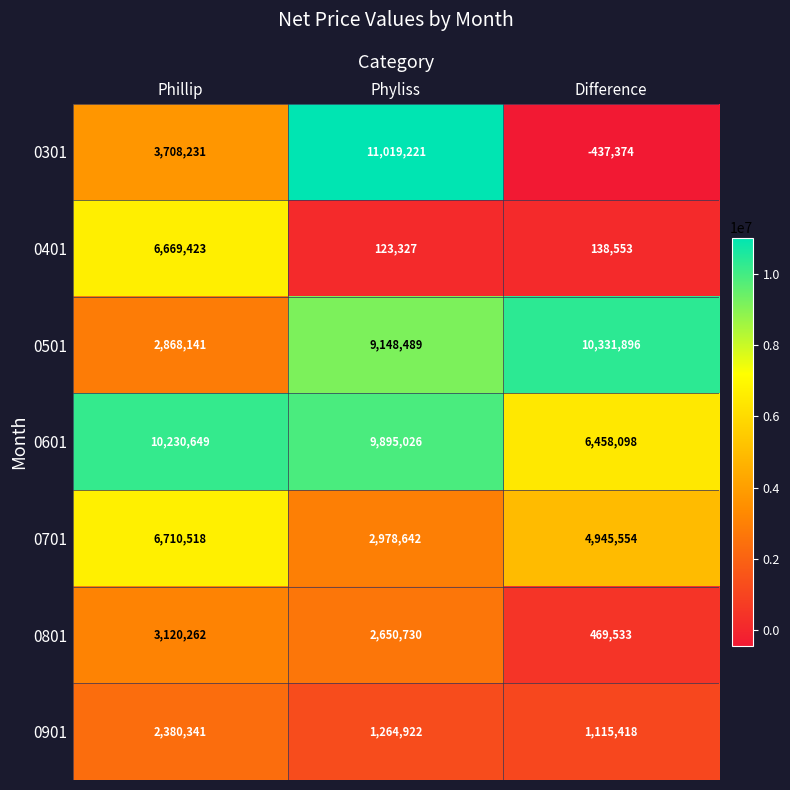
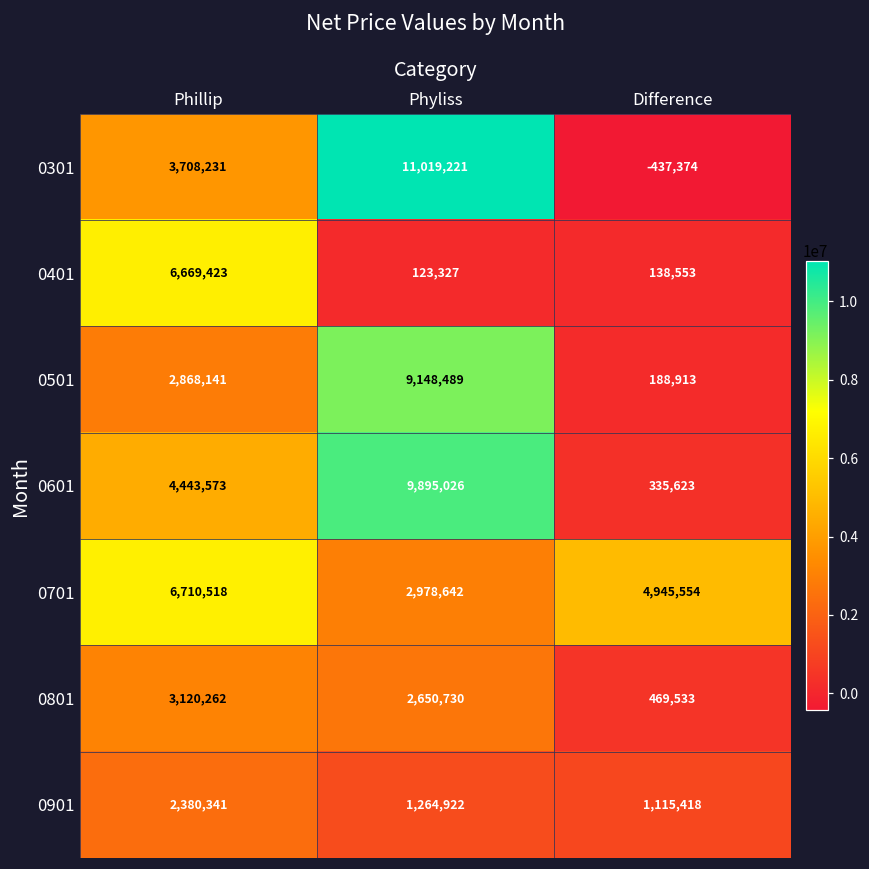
0501, Difference: 10,331,896 -> 188,913
0601, Phillip: 10,230,649 -> 4,443,573
0601, Difference: 6,458,098 -> 335,623
